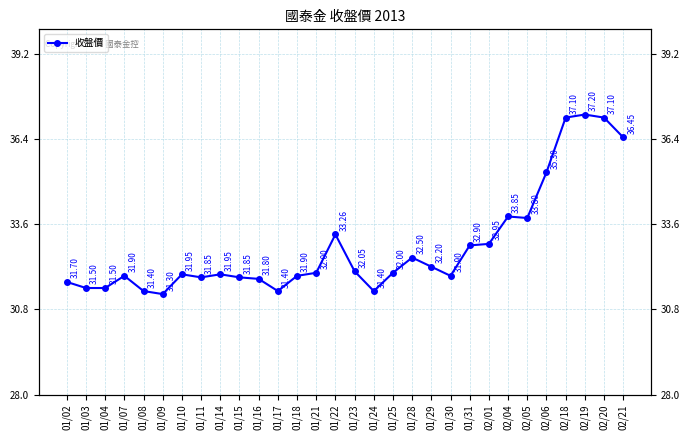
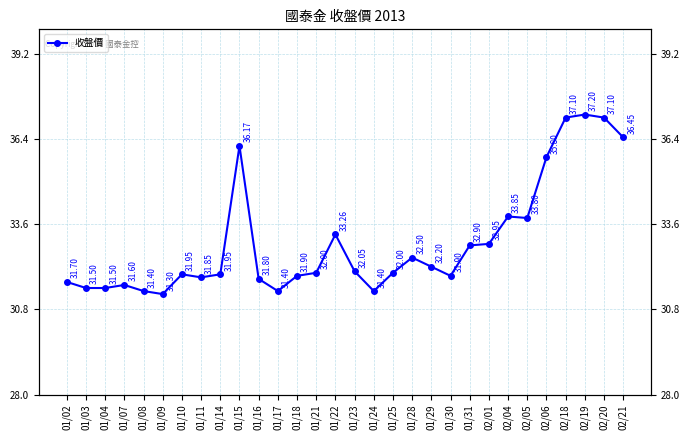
01/07: 31.90 -> 31.60
01/15: 31.85 -> 36.17
02/06: 35.30 -> 35.80
